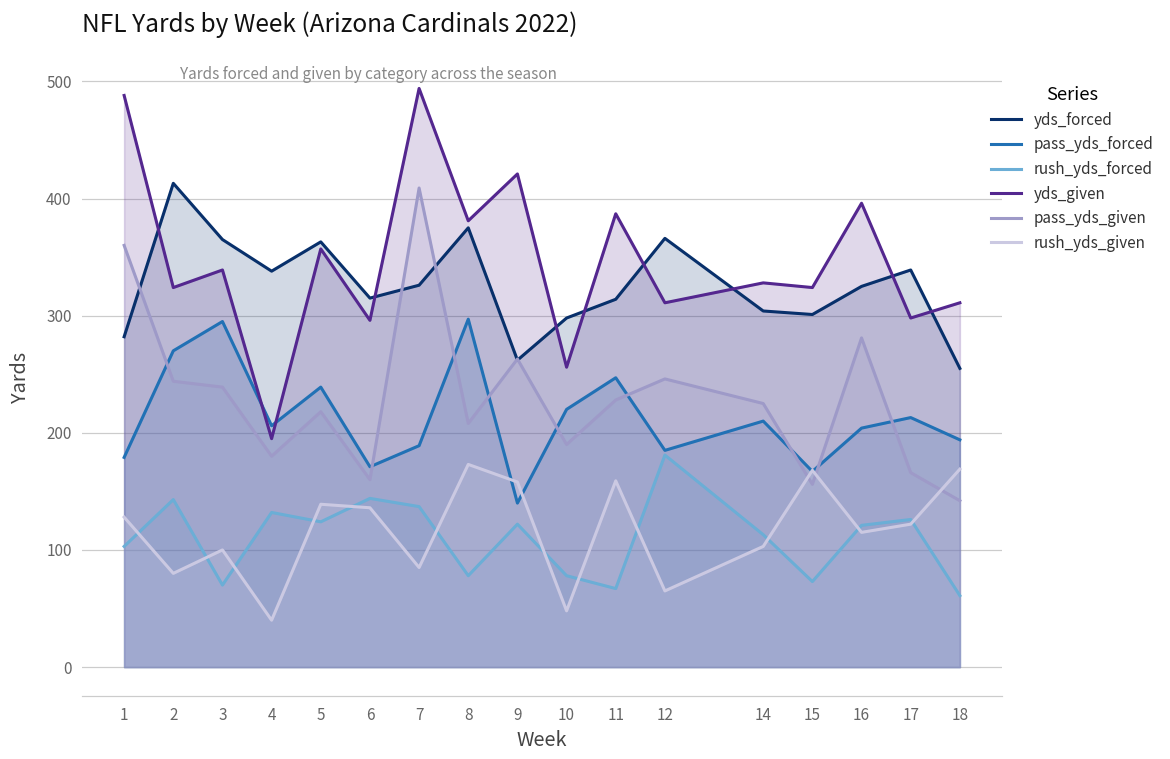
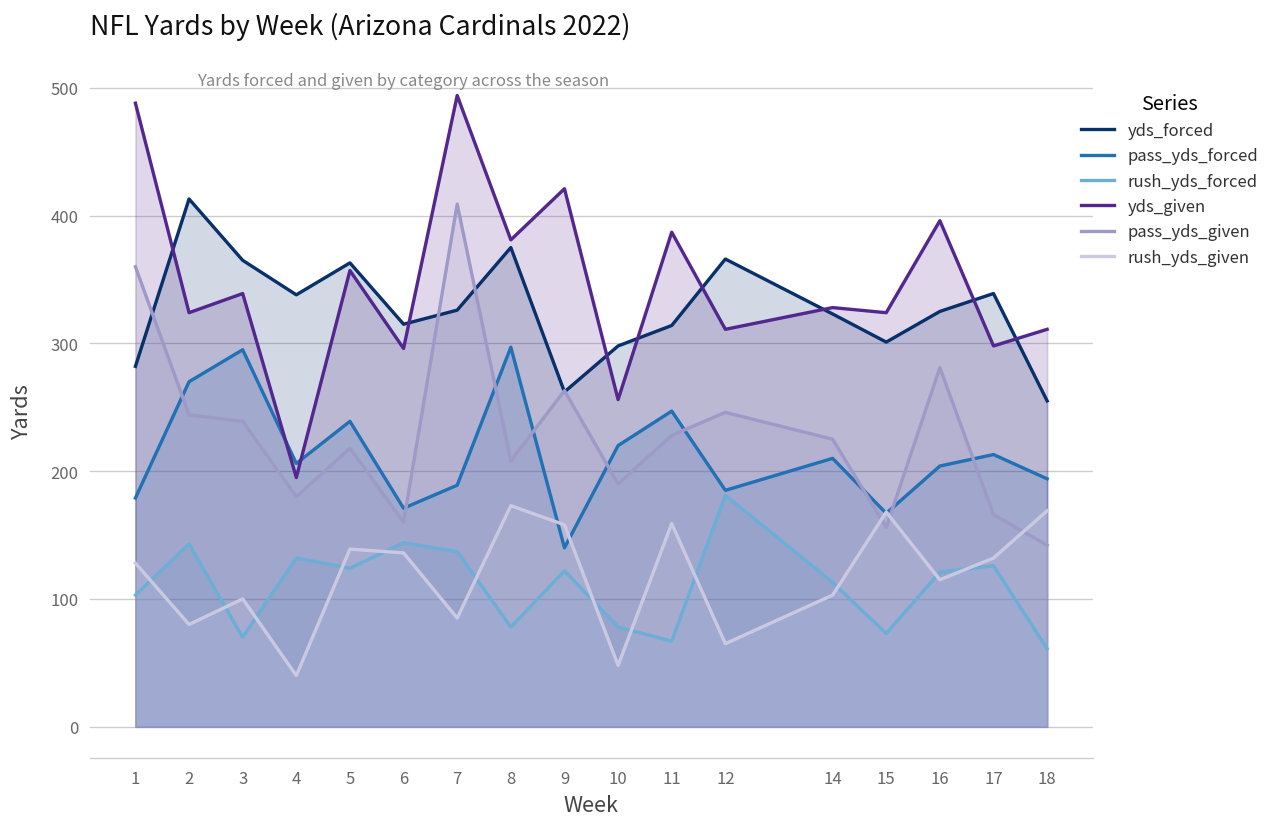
yds_forced, 14: 304 -> 323
rush_yds_given, 17: 122 -> 132
